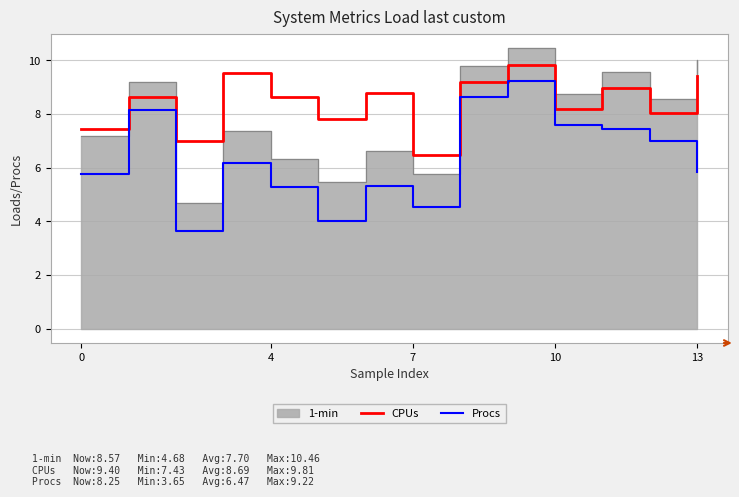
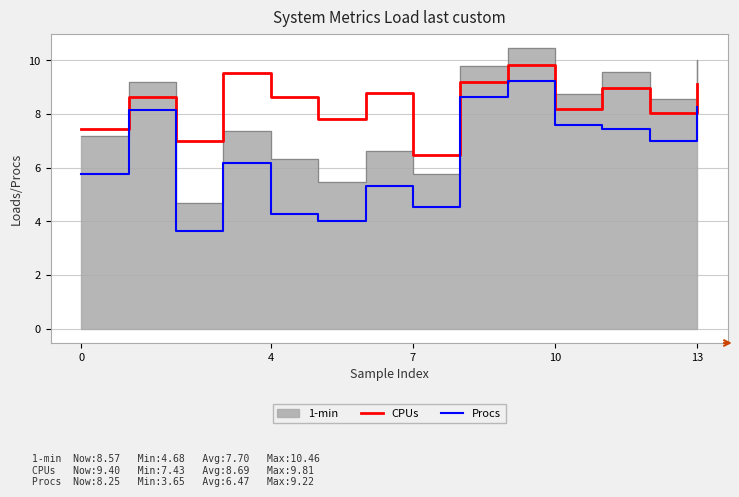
Procs, 4: 5.3 -> 4.3
CPUs, 13: 9.4 -> 9.1
Procs, 13: 5.8 -> 8.3
